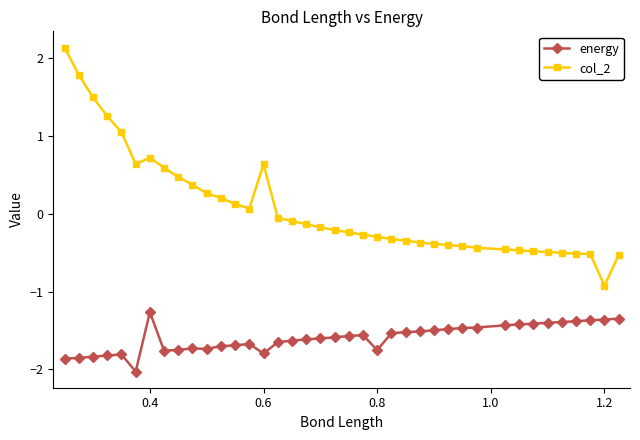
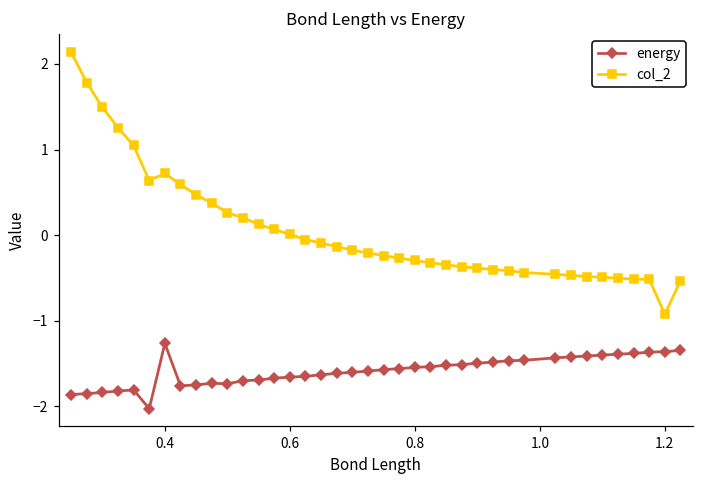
energy, 0.6: -1.8 -> -1.7
col_2, 0.6: 0.6 -> 0.0
energy, 0.8: -1.8 -> -1.5
